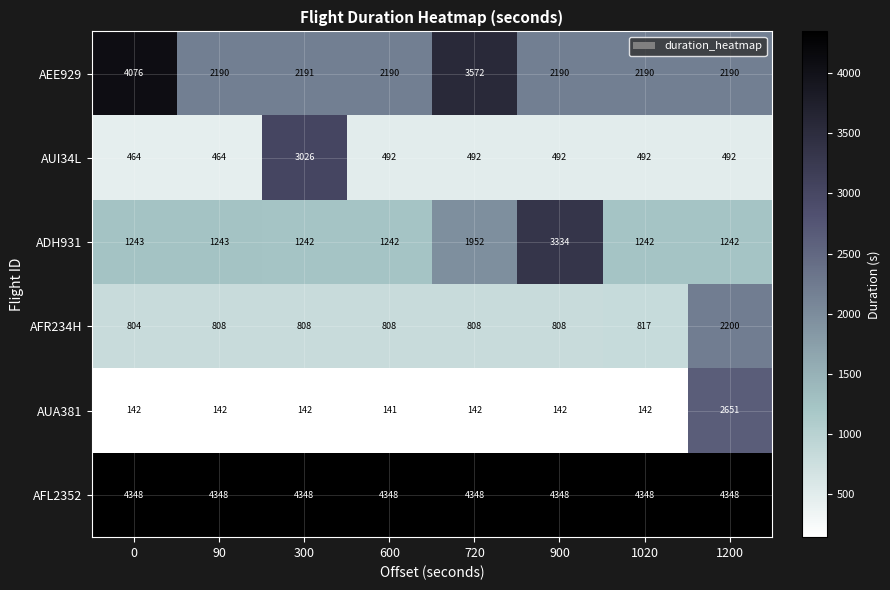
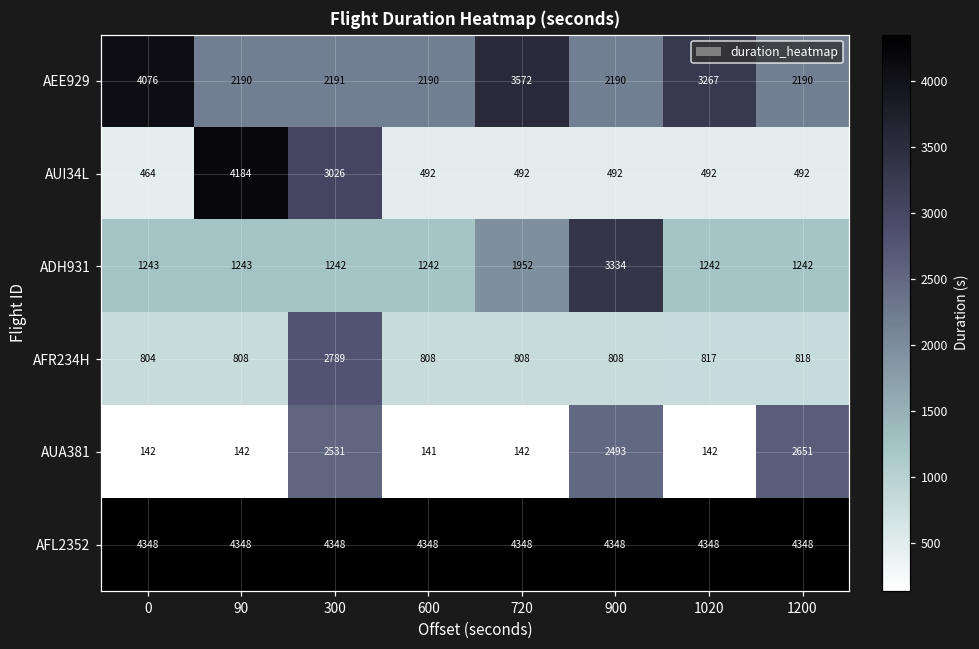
AEE929, 1020: 2190 -> 3267
AUI34L, 90: 464 -> 4184
AFR234H, 300: 808 -> 2789
AFR234H, 1200: 2200 -> 818
AUA381, 300: 142 -> 2531
AUA381, 900: 142 -> 2493
